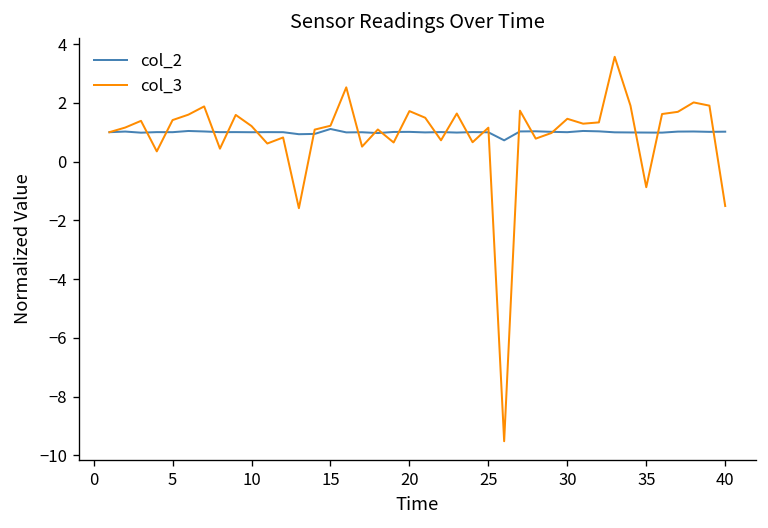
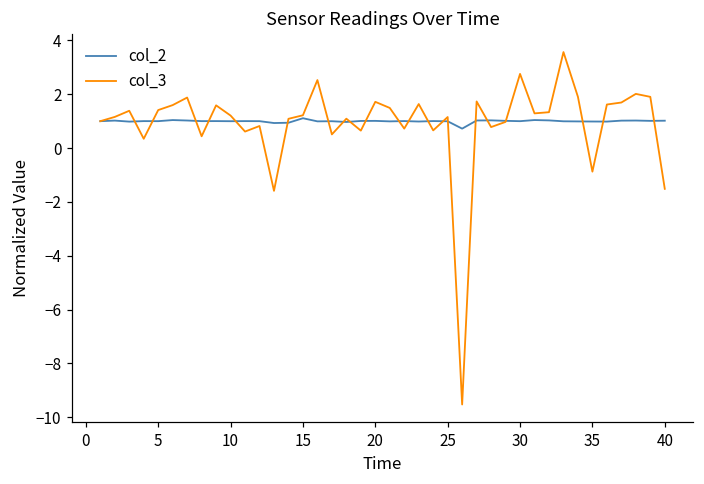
col_3, 30: 1.5 -> 2.8
